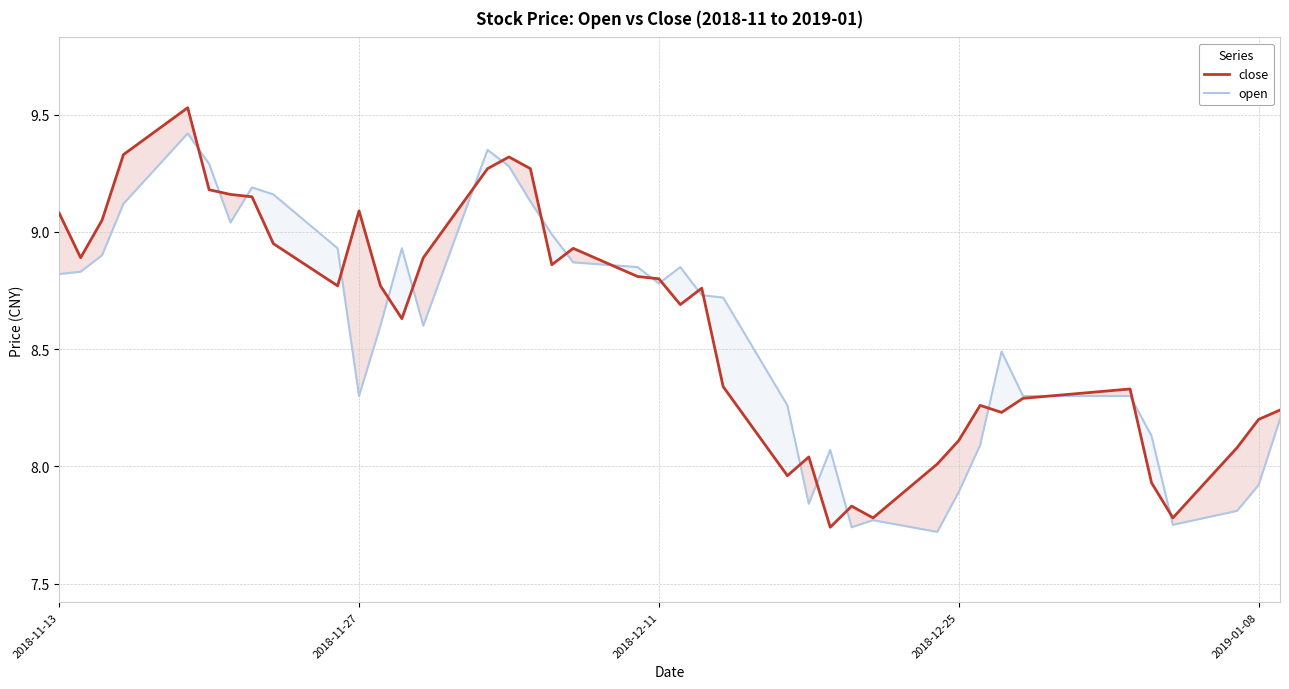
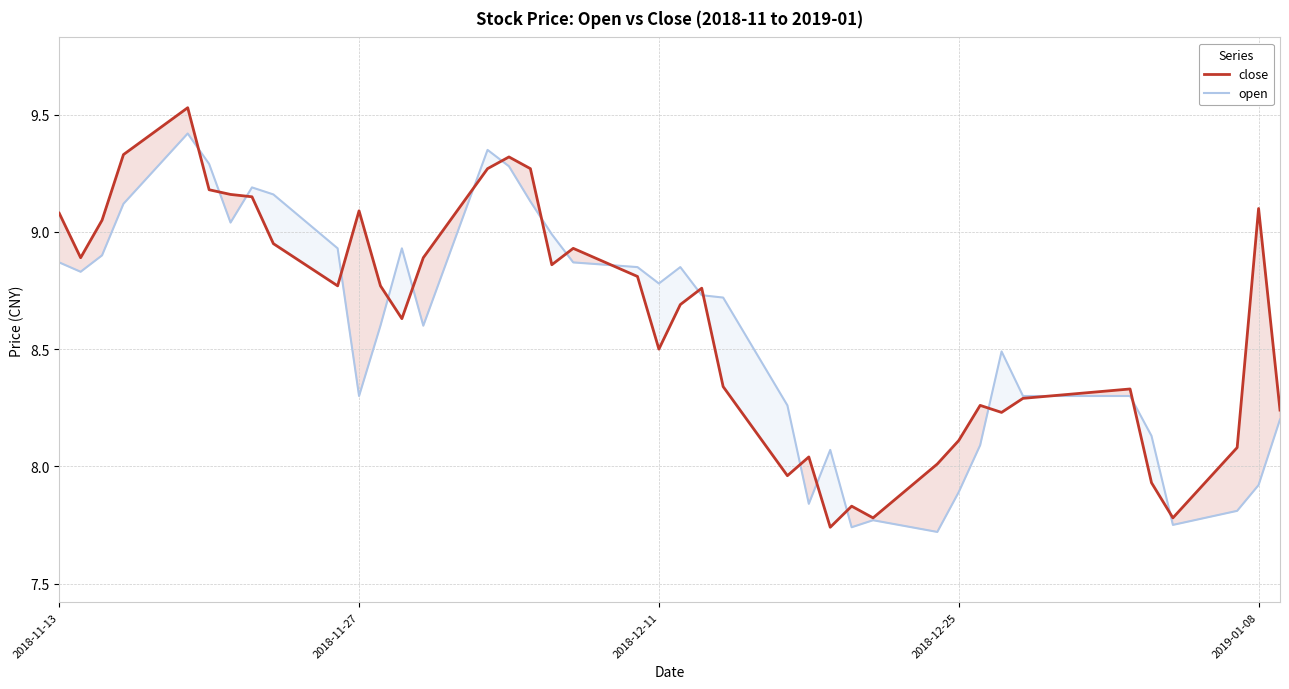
open, 2018-11-13: 8.82 -> 8.87
close, 2018-12-11: 8.8 -> 8.5
close, 2019-01-08: 8.2 -> 9.1
